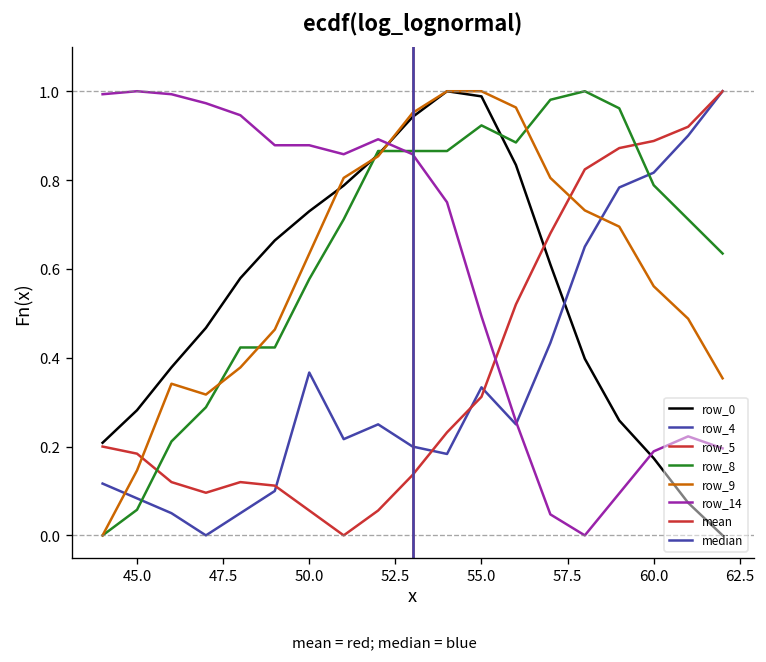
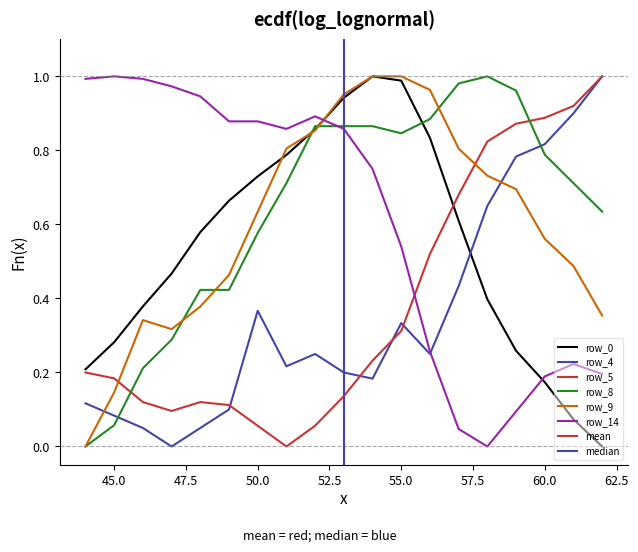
row_8, 55.0: 0.92 -> 0.85
row_14, 55.0: 0.49 -> 0.54
